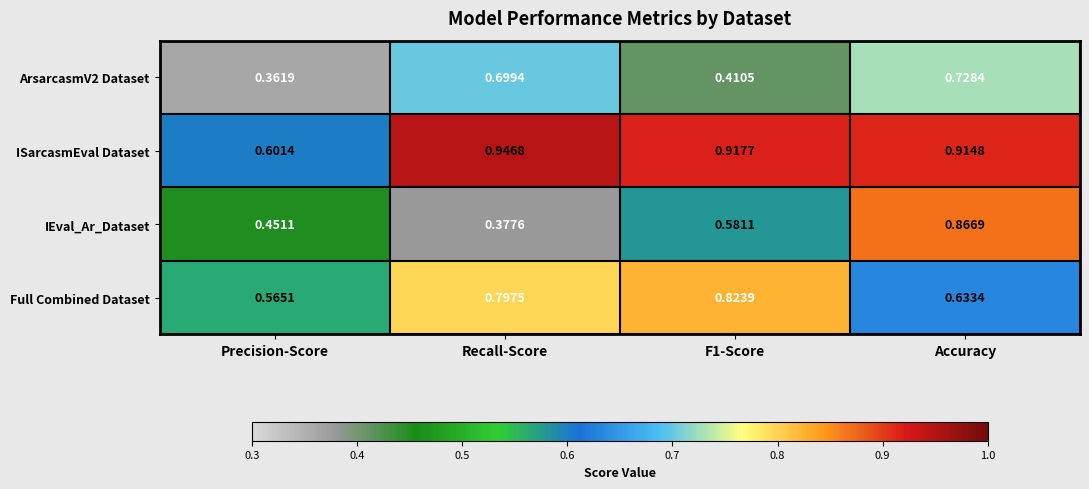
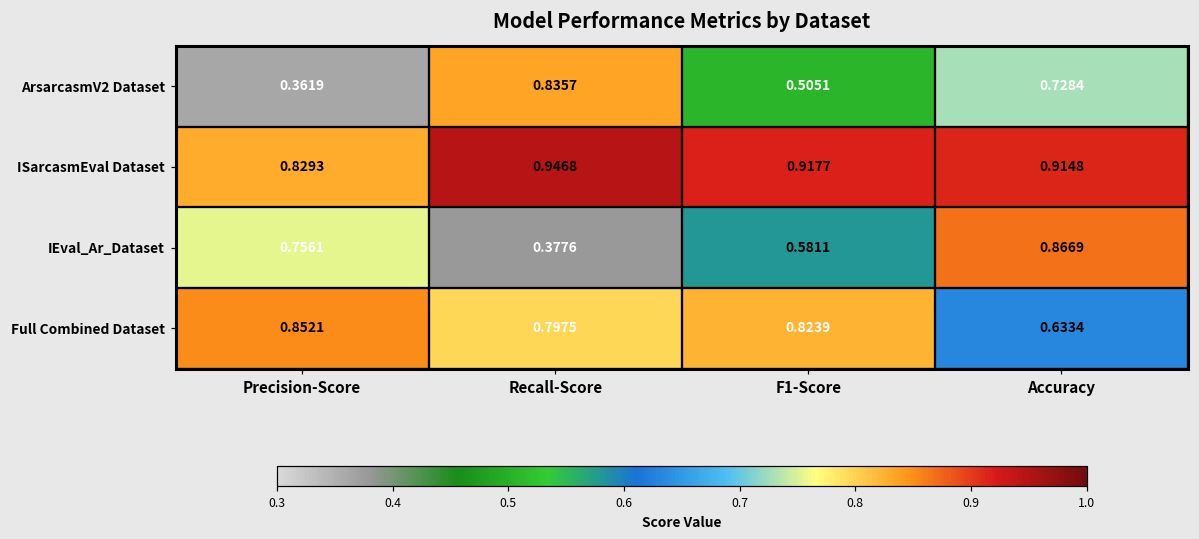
ArsarcasmV2 Dataset, Recall-Score: 0.6994 -> 0.8357
ArsarcasmV2 Dataset, F1-Score: 0.4105 -> 0.5051
ISarcasmEval Dataset, Precision-Score: 0.6014 -> 0.8293
IEval_Ar_Dataset, Precision-Score: 0.4511 -> 0.7561
Full Combined Dataset, Precision-Score: 0.5651 -> 0.8521
